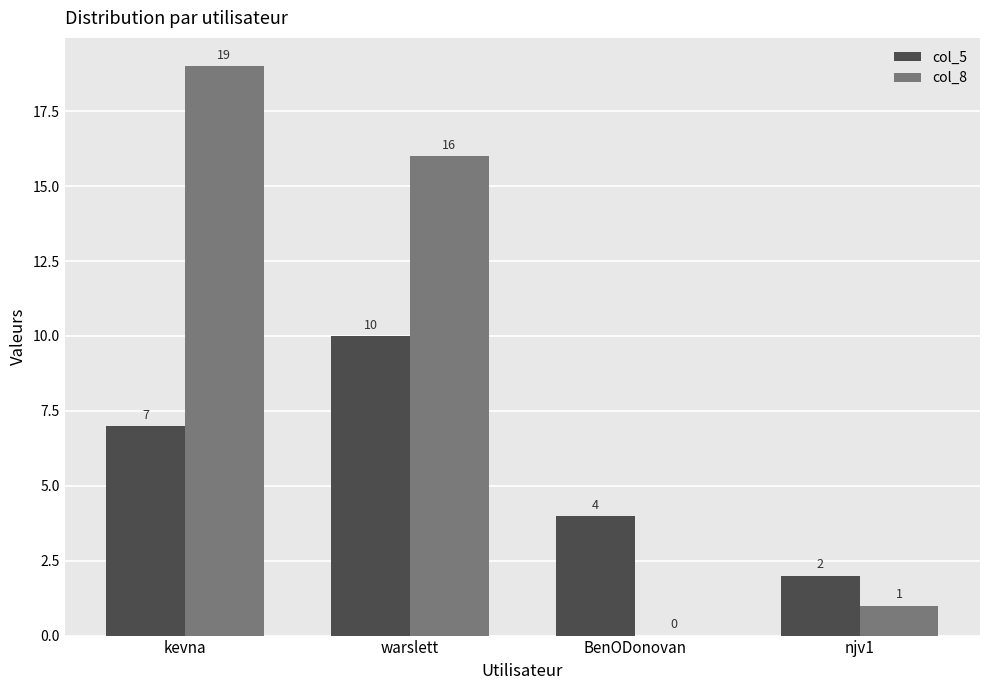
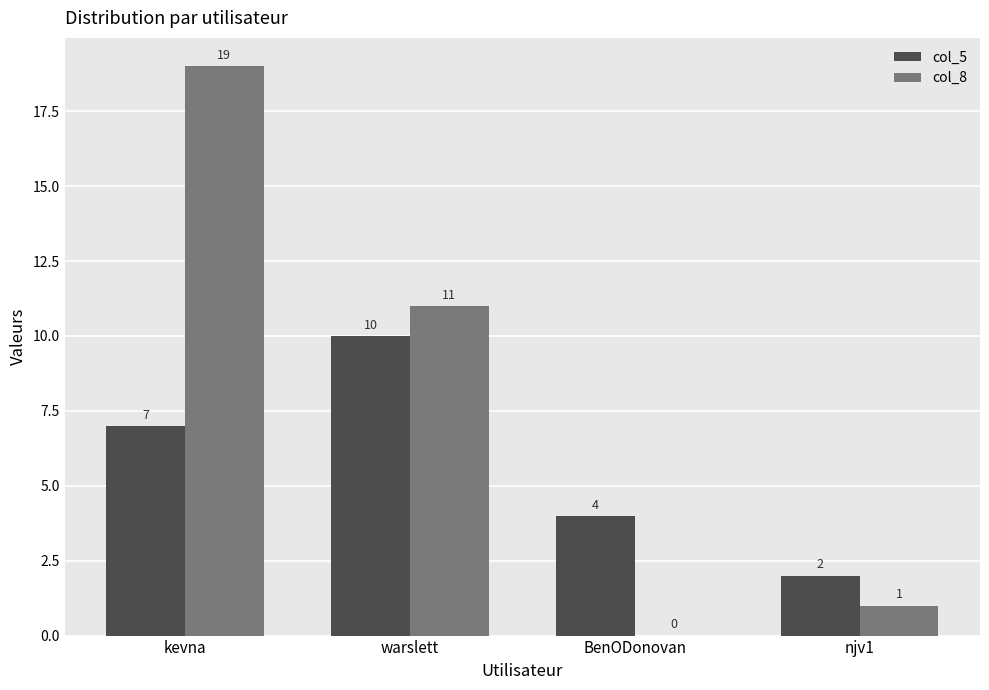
col_8, warslett: 16 -> 11
